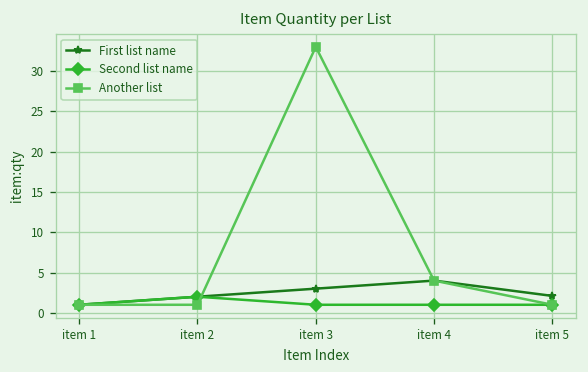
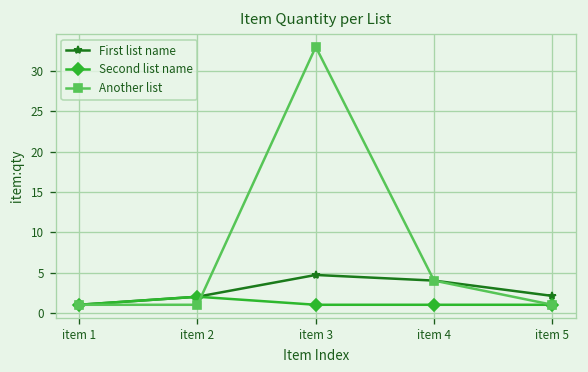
First list name, item 3: 3 -> 5
